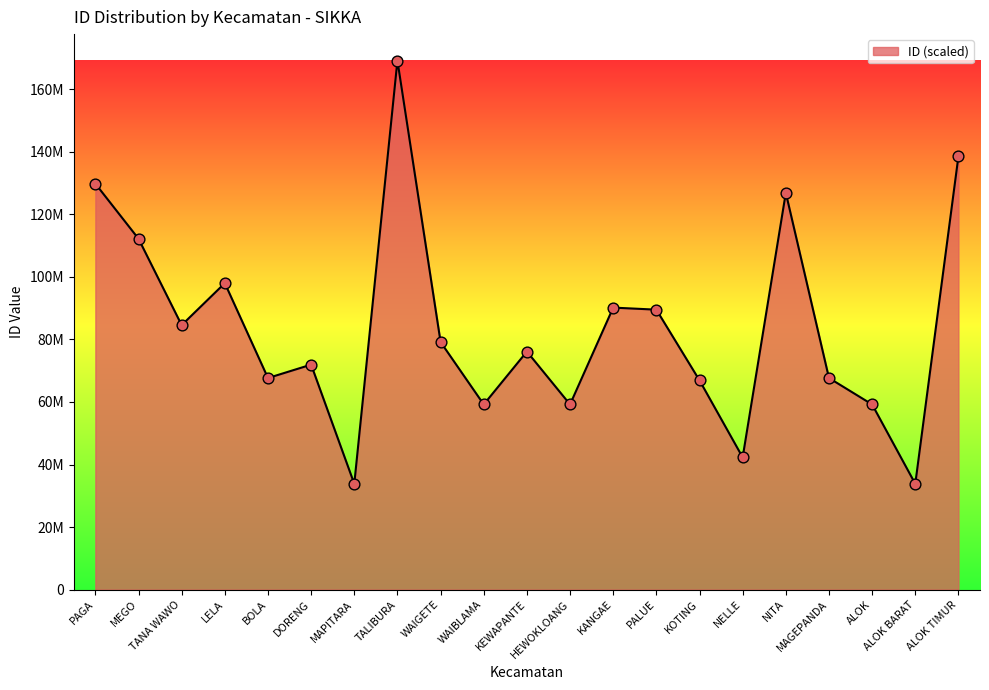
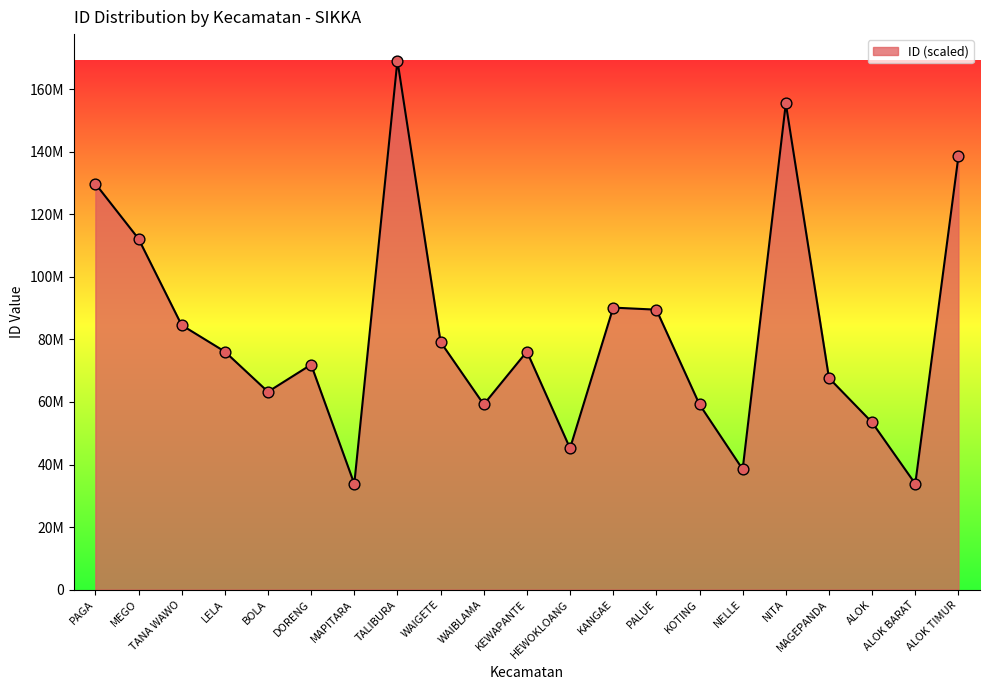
LELA: 98000000 -> 76000000
BOLA: 68000000 -> 63000000
HEWOKLOANG: 59000000 -> 45000000
KOTING: 67000000 -> 59000000
NELLE: 42000000 -> 38000000
NITA: 127000000 -> 155000000
ALOK: 59000000 -> 53000000
